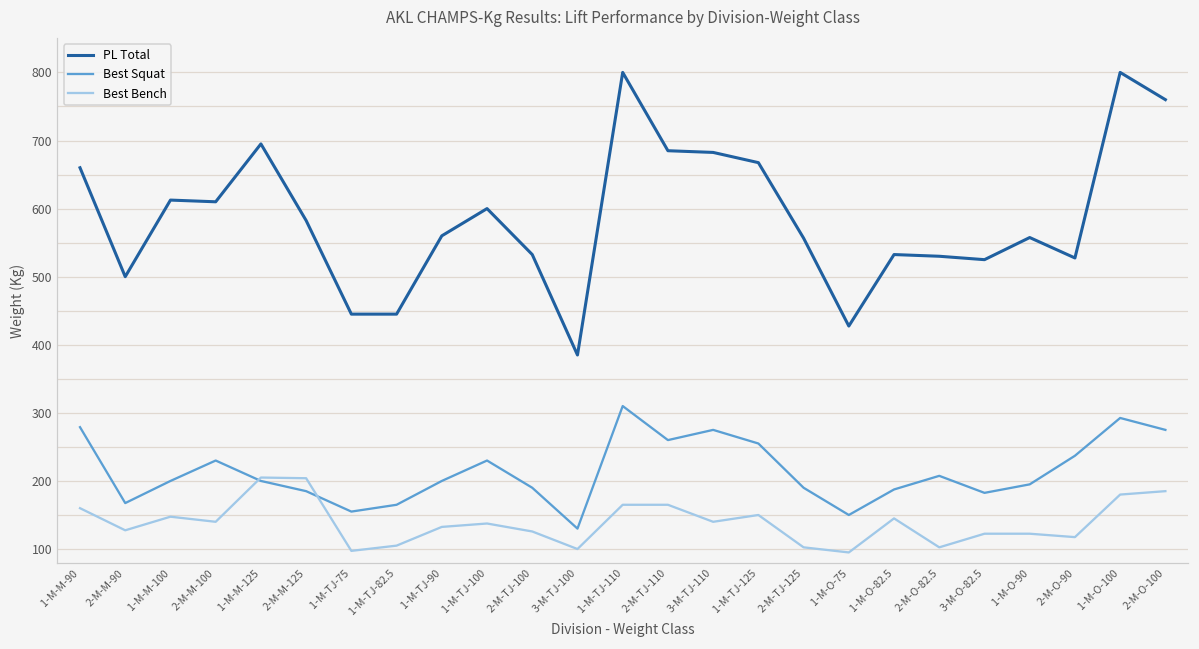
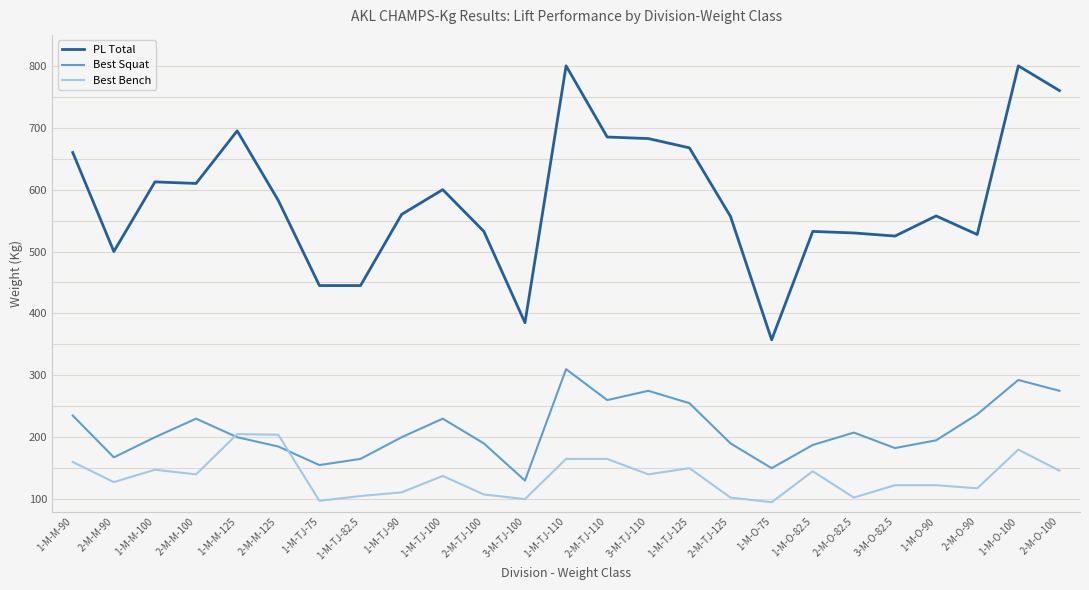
Best Squat, 1-M-M-90: 280 -> 240
Best Bench, 1-M-TJ-90: 130 -> 110
Best Bench, 2-M-TJ-100: 130 -> 110
PL Total, 1-M-O-75: 430 -> 360
Best Bench, 2-M-O-100: 190 -> 150
